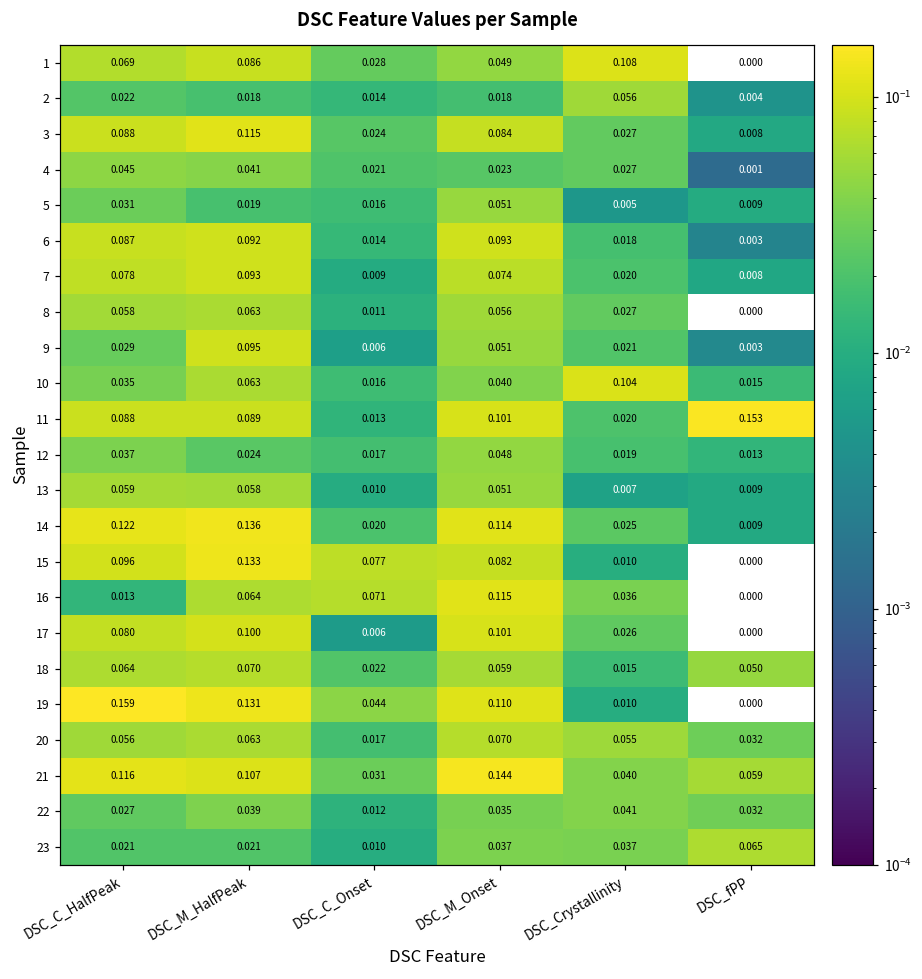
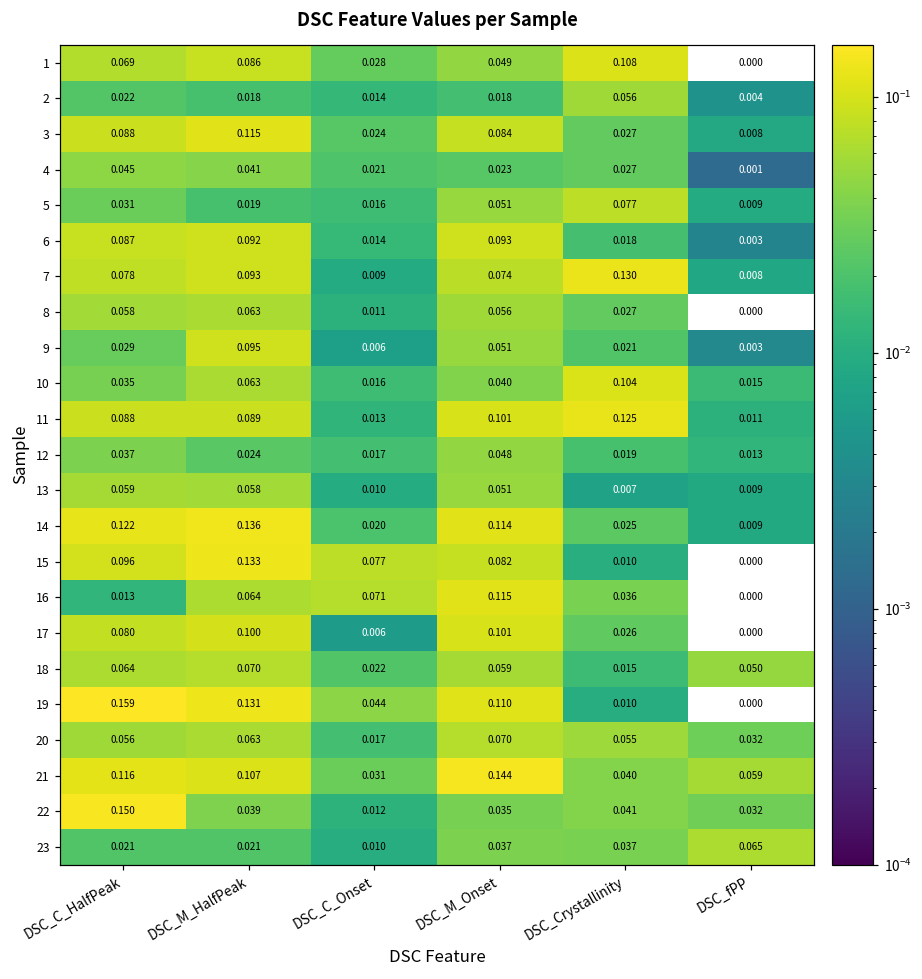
5, DSC_Crystallinity: 0.005 -> 0.077
7, DSC_Crystallinity: 0.020 -> 0.130
11, DSC_Crystallinity: 0.020 -> 0.125
11, DSC_fPP: 0.153 -> 0.011
22, DSC_C_HalfPeak: 0.027 -> 0.150
